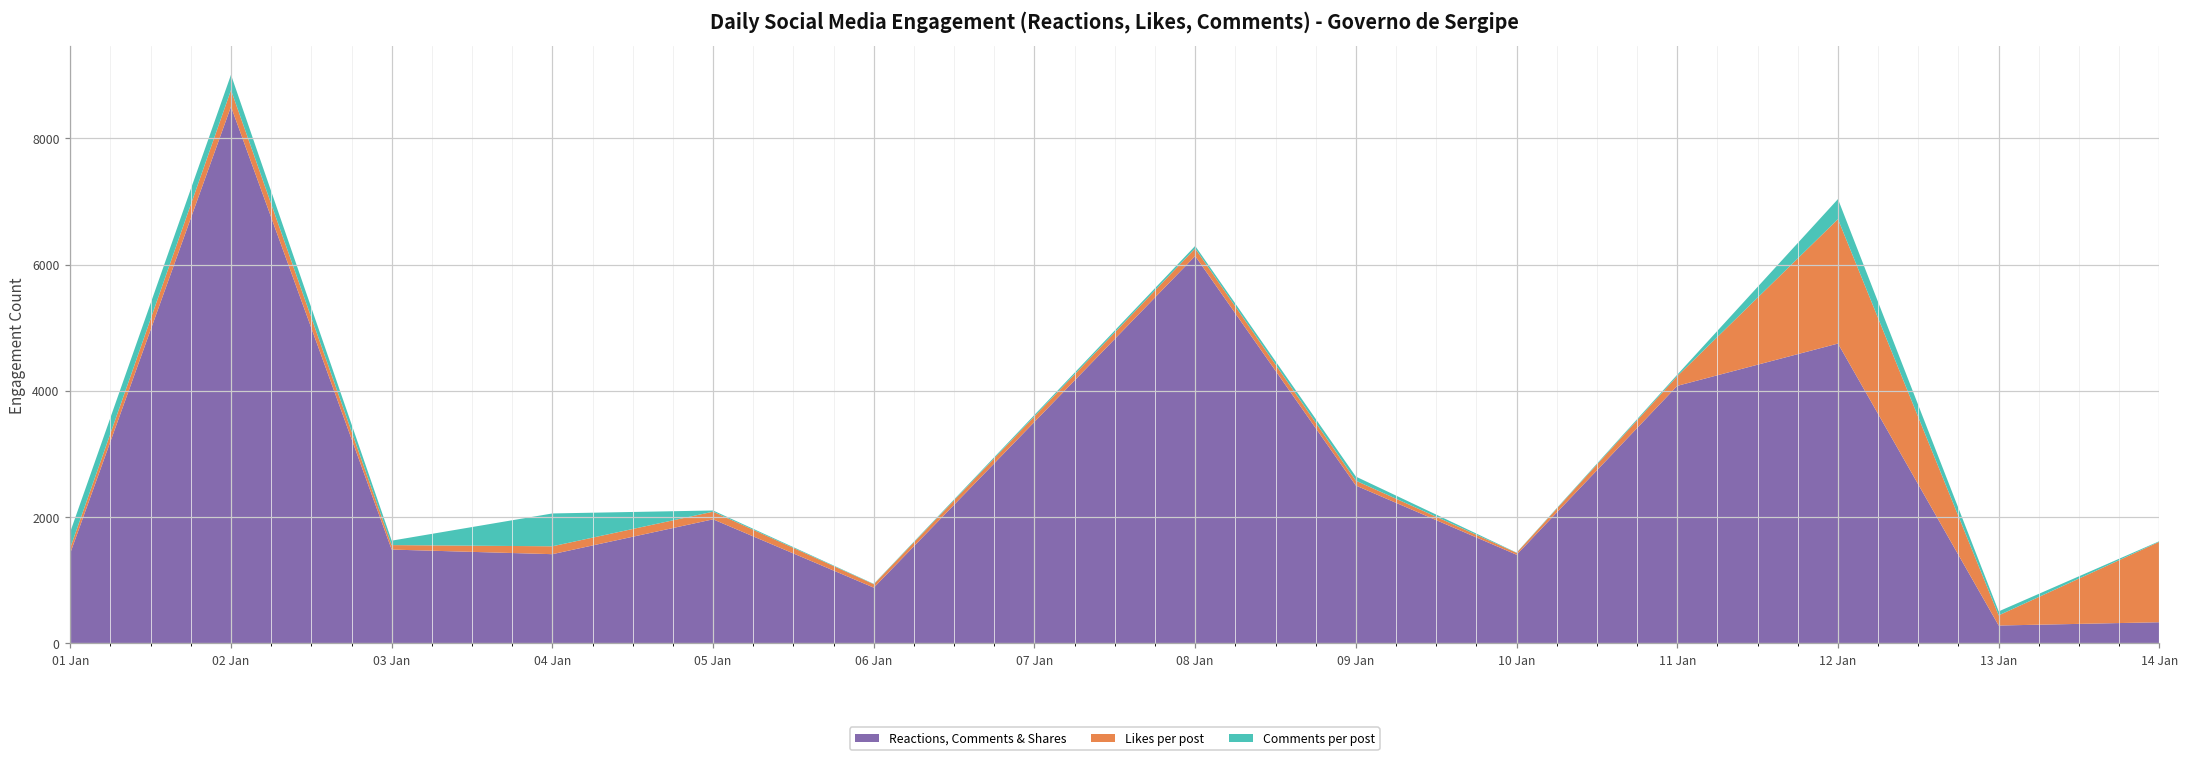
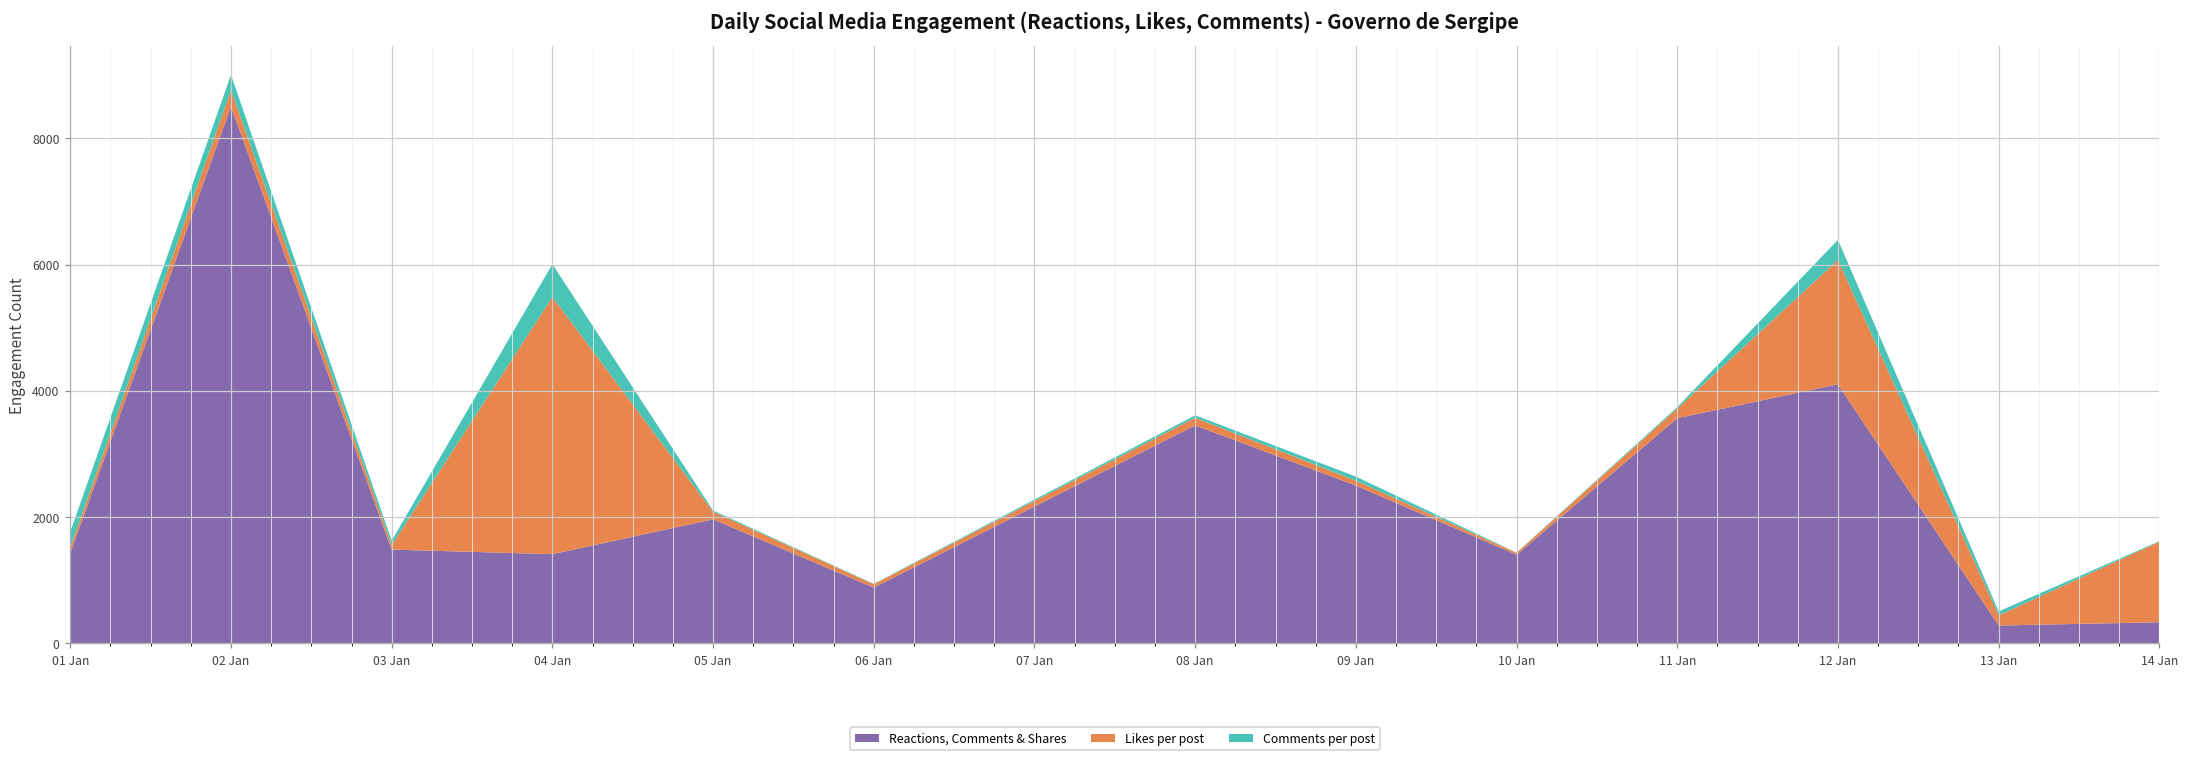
Likes per post, 04 Jan: 100 -> 4100
Reactions, Comments & Shares, 08 Jan: 6100 -> 3500
Reactions, Comments & Shares, 11 Jan: 4100 -> 3600
Reactions, Comments & Shares, 12 Jan: 4800 -> 4100
